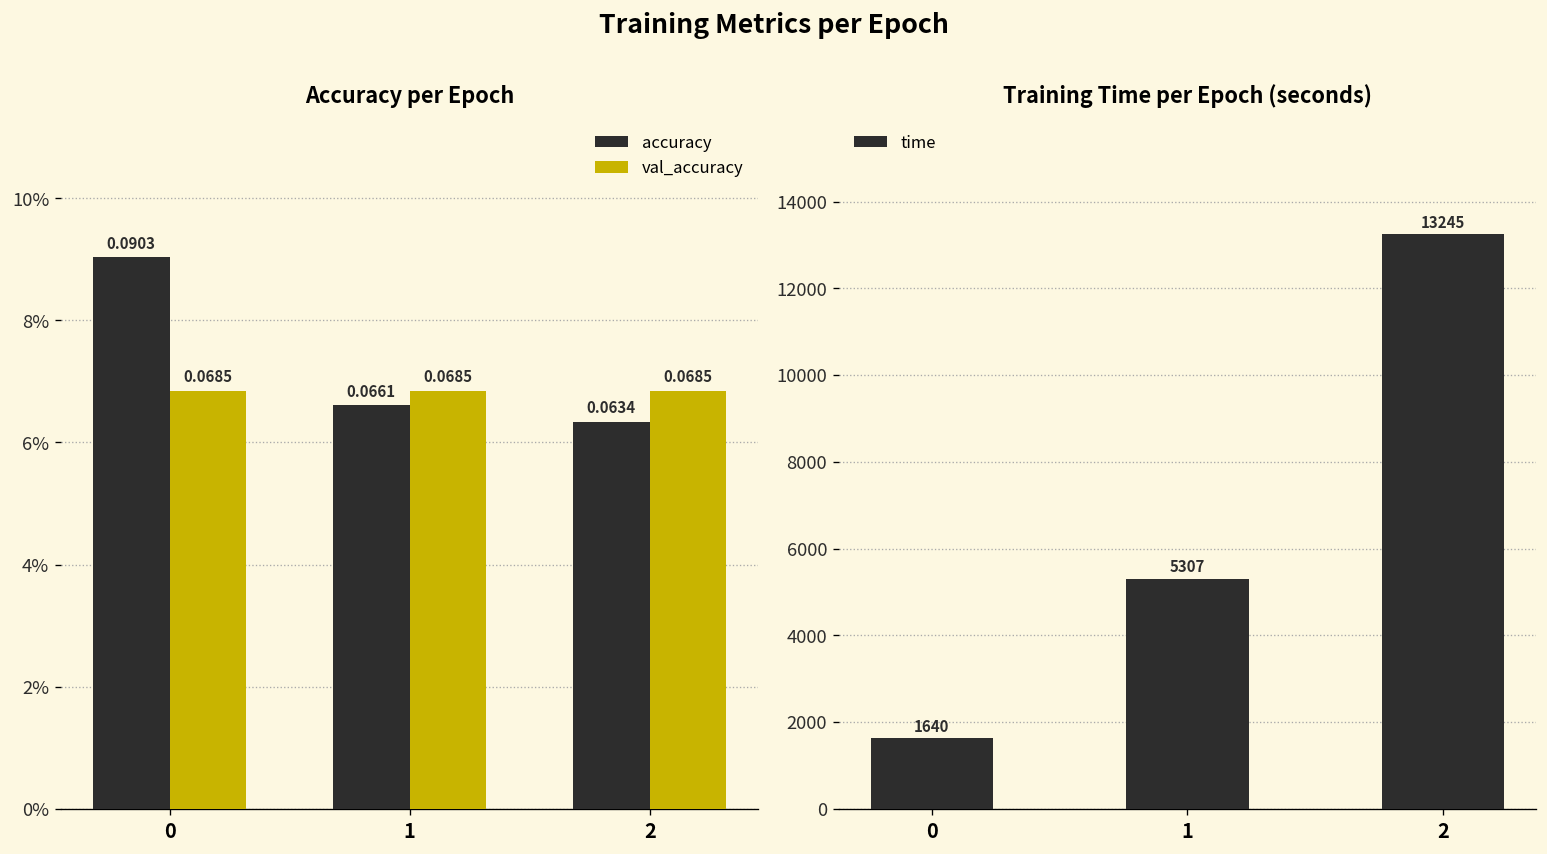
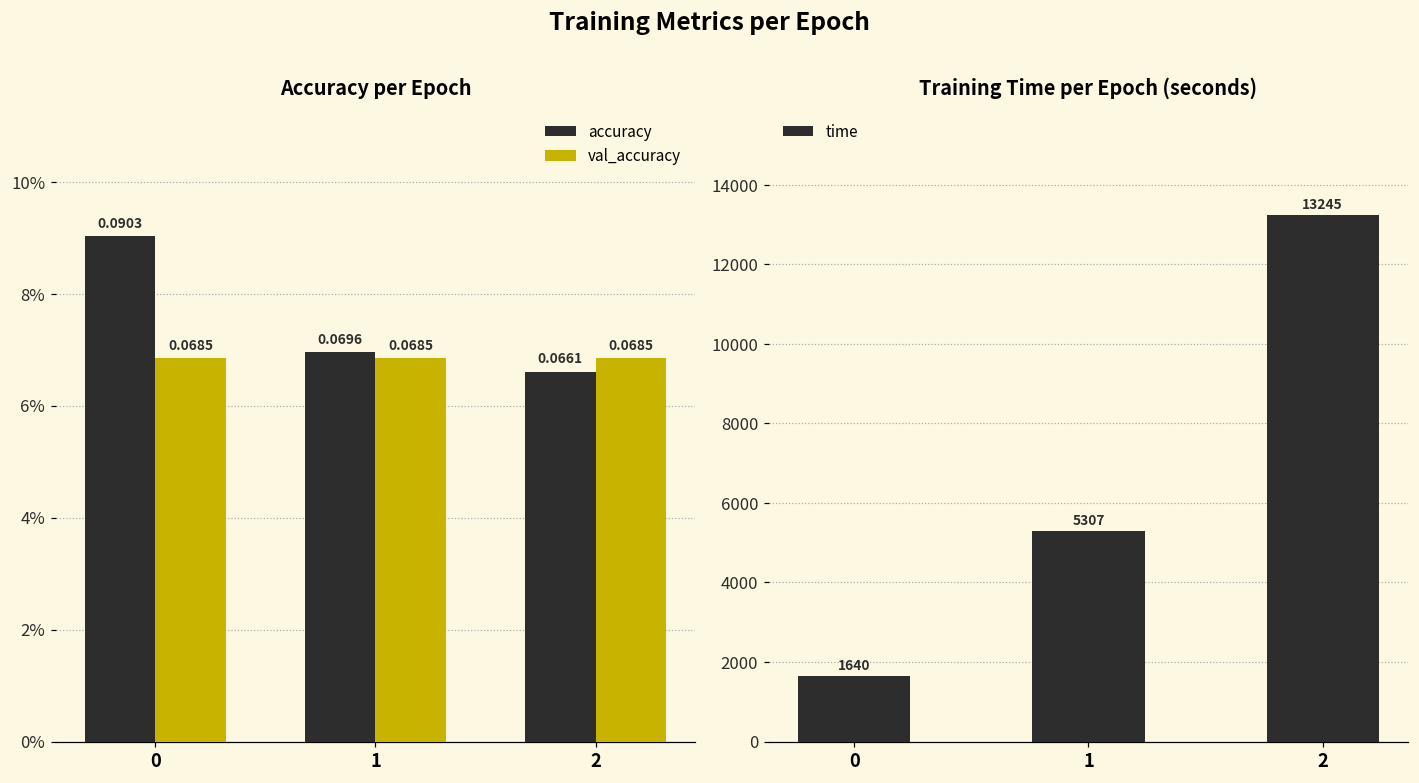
Accuracy per Epoch, accuracy, 1: 0.0661 -> 0.0696
Accuracy per Epoch, accuracy, 2: 0.0634 -> 0.0661
